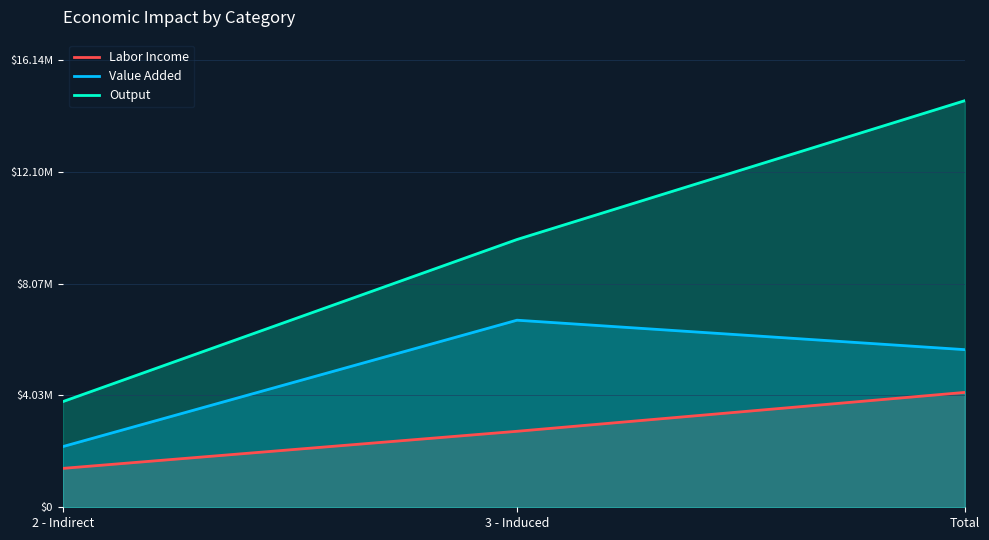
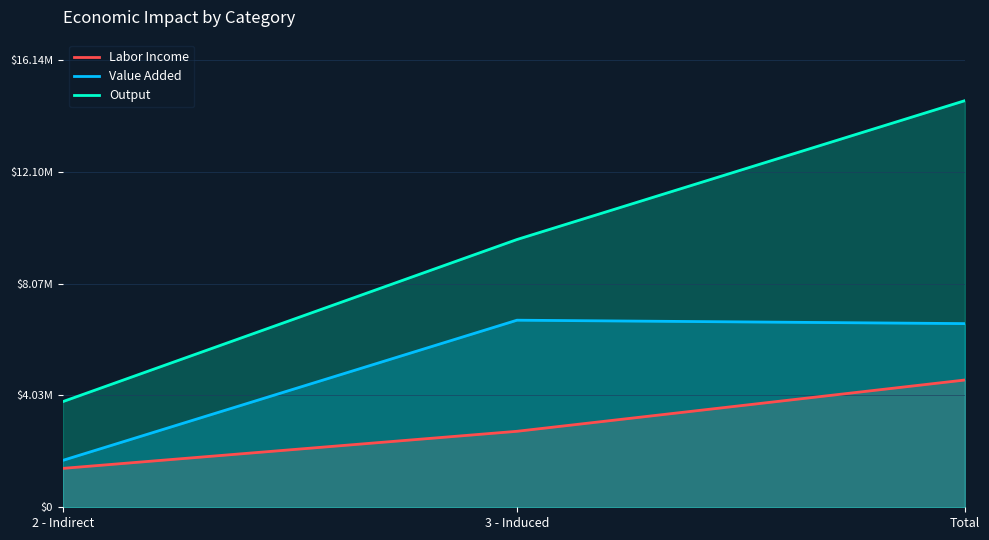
Value Added, 2 - Indirect: $2200000 -> $1700000
Labor Income, Total: $4100000 -> $4600000
Value Added, Total: $5700000 -> $6600000
